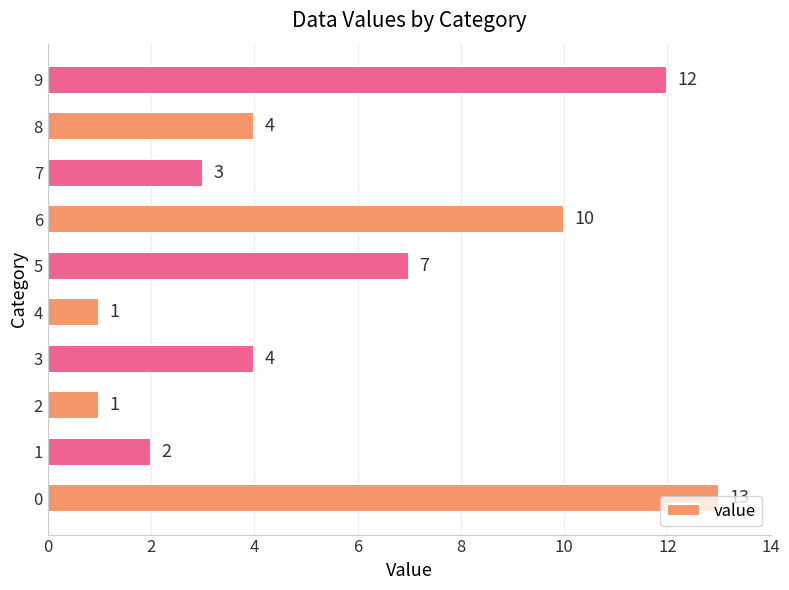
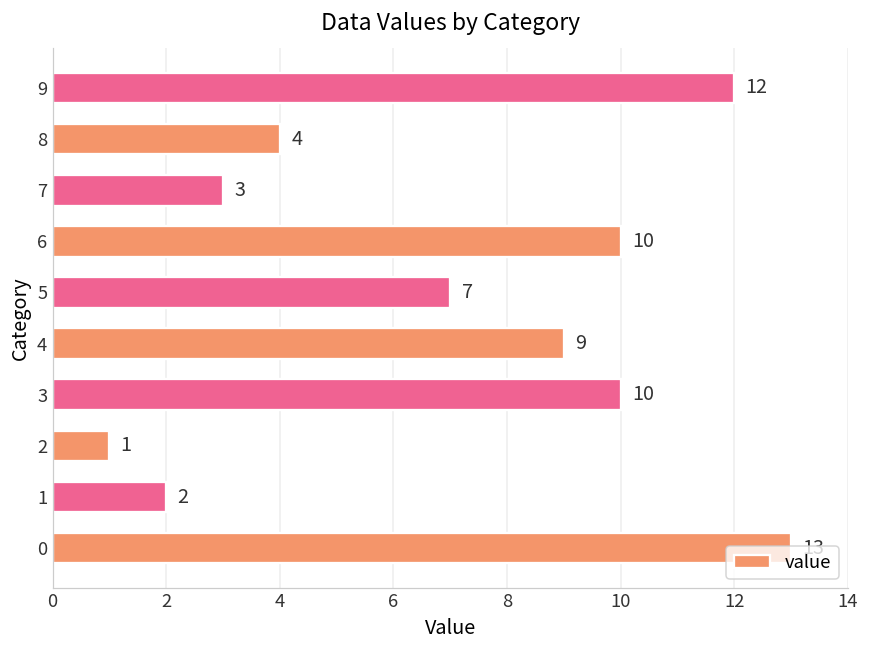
4: 1 -> 9
3: 4 -> 10
